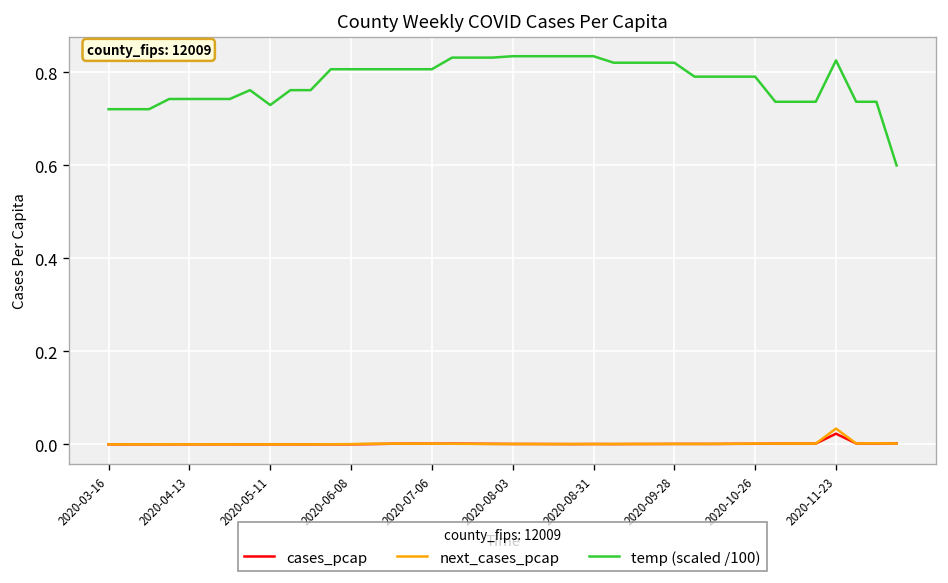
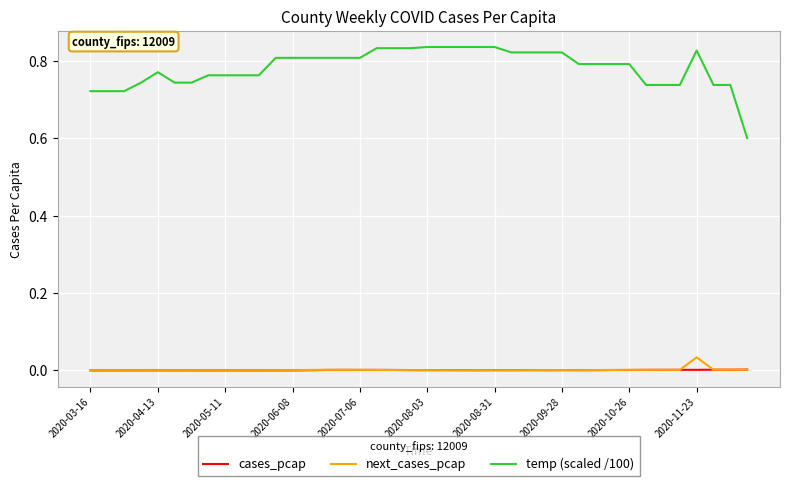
temp (scaled /100), 2020-04-13: 0.74 -> 0.77
temp (scaled /100), 2020-05-11: 0.73 -> 0.76
cases_pcap, 2020-11-23: 0.02 -> 0.00
